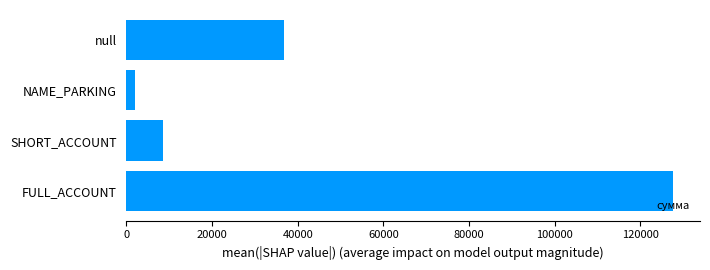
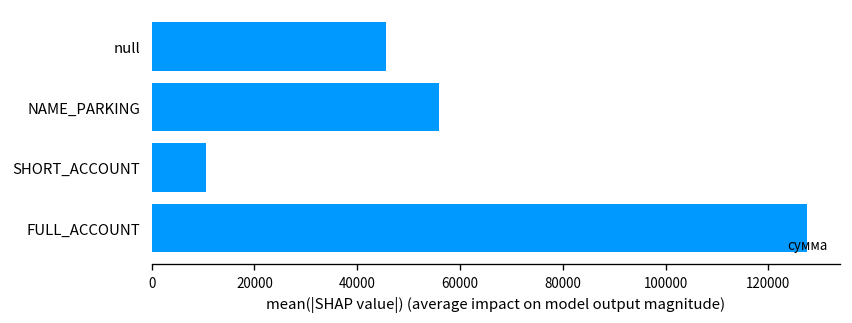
null: 37000 -> 46000
NAME_PARKING: 2000 -> 56000
SHORT_ACCOUNT: 9000 -> 11000
